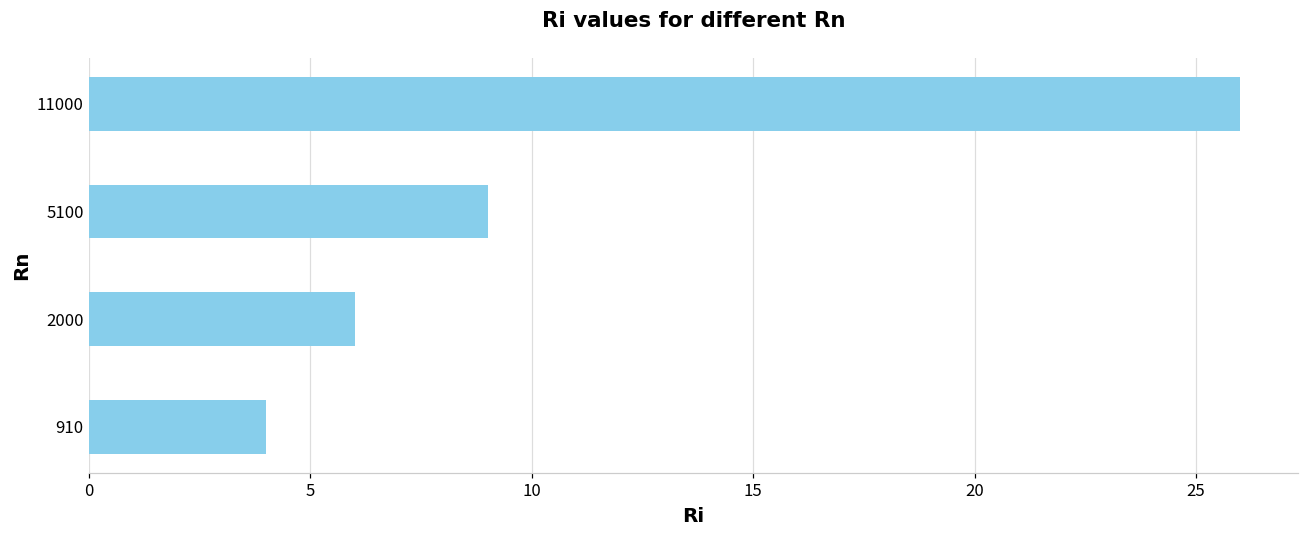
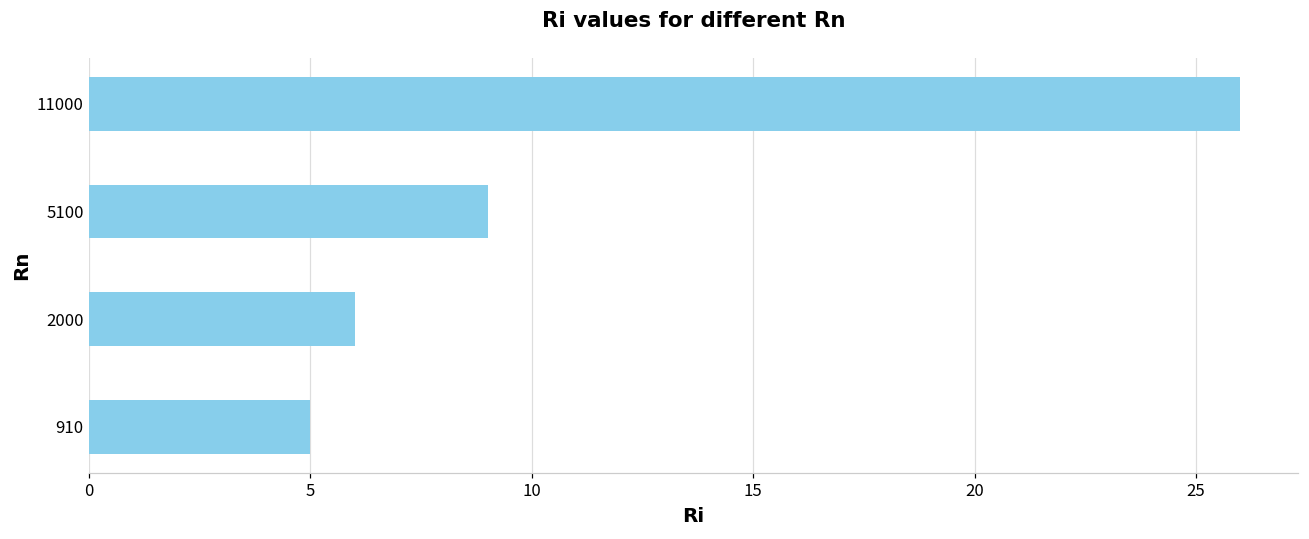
910: 4 -> 5
